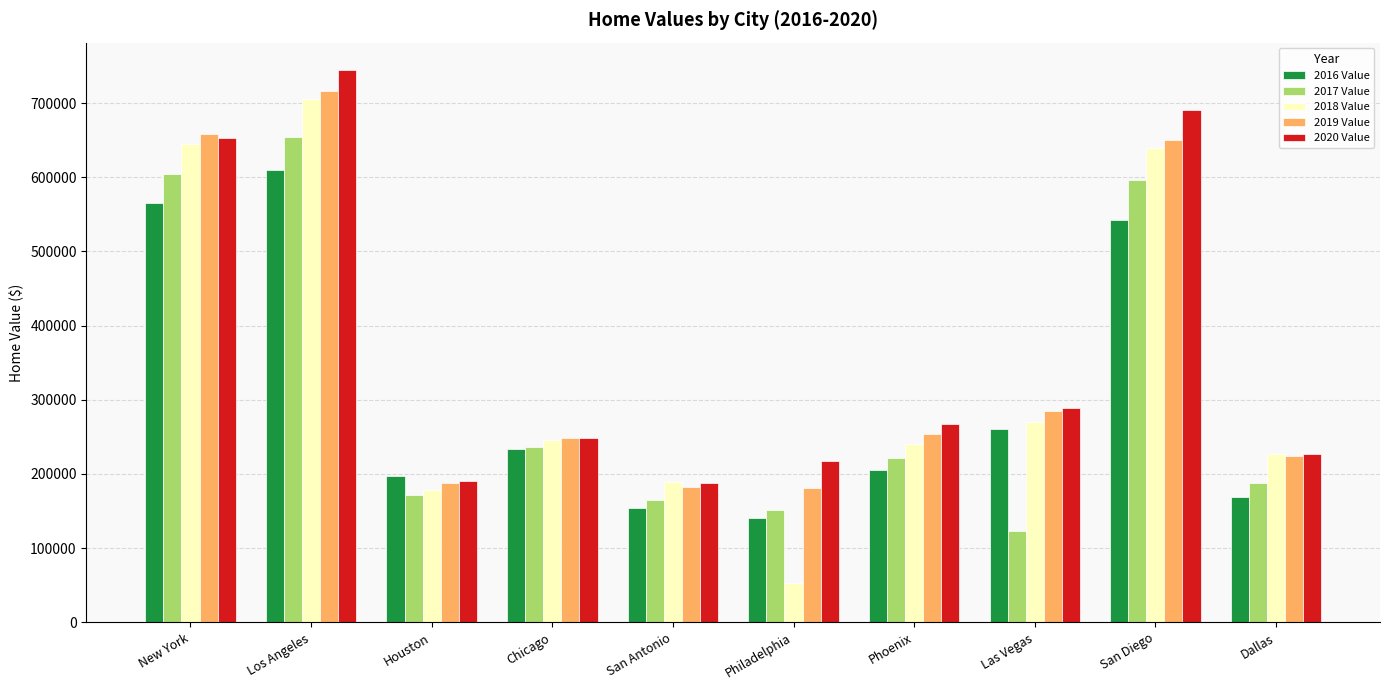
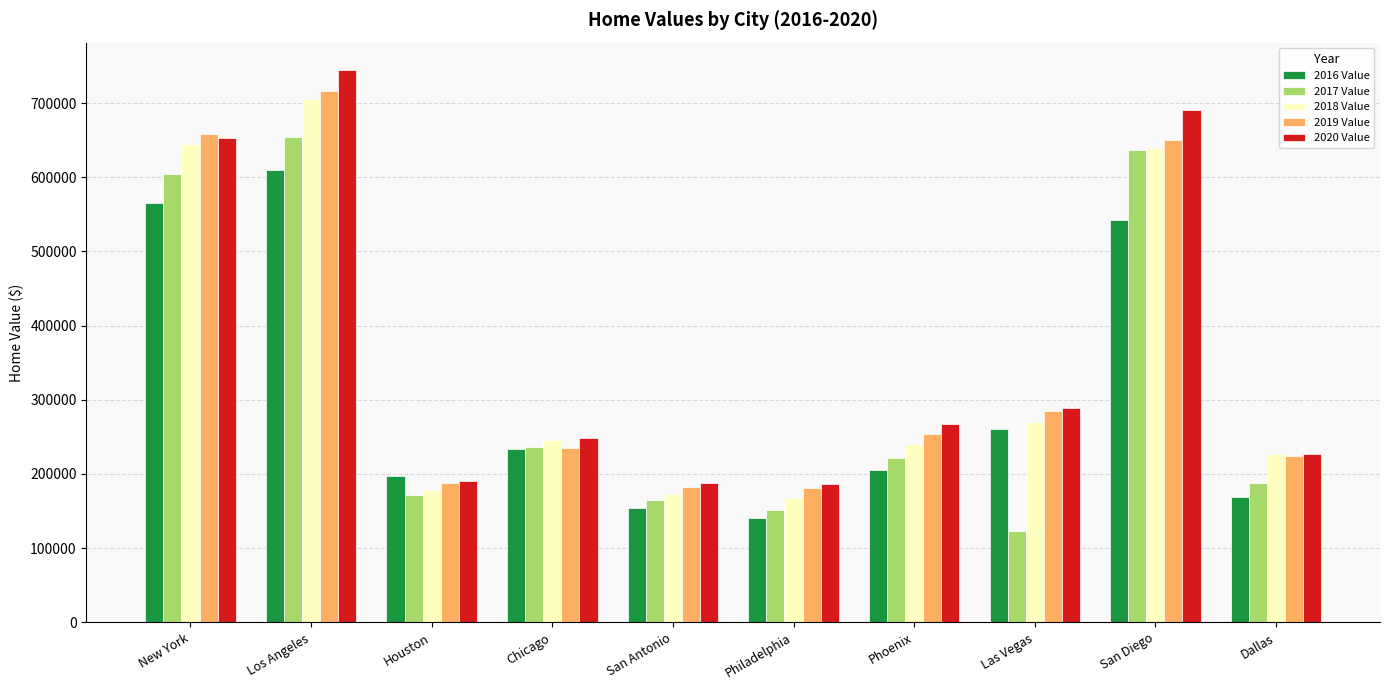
2019 Value, Chicago: 250000 -> 230000
2018 Value, San Antonio: 190000 -> 170000
2018 Value, Philadelphia: 50000 -> 170000
2020 Value, Philadelphia: 220000 -> 190000
2017 Value, San Diego: 600000 -> 640000
